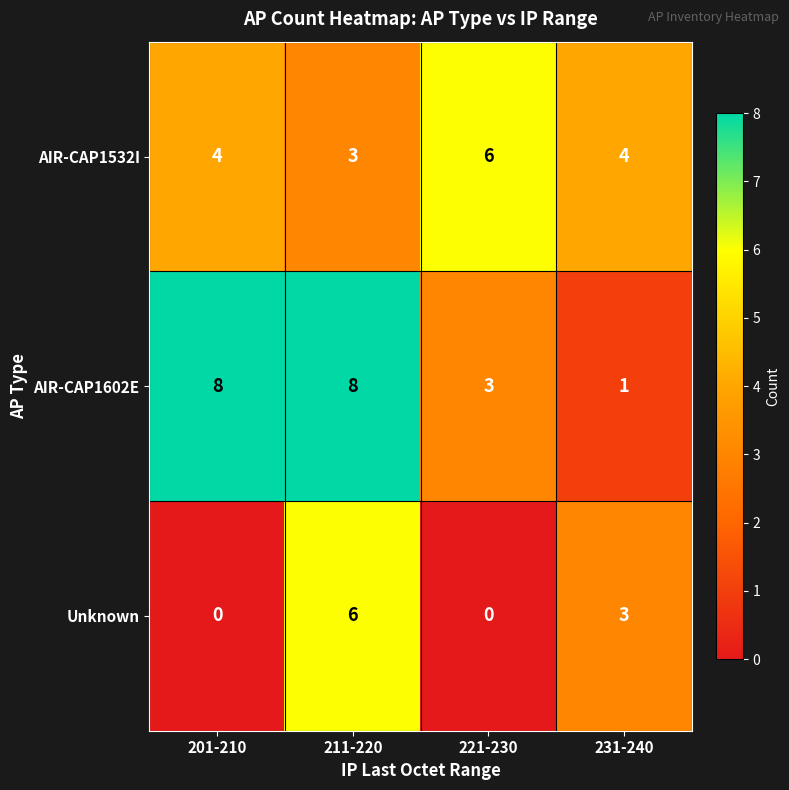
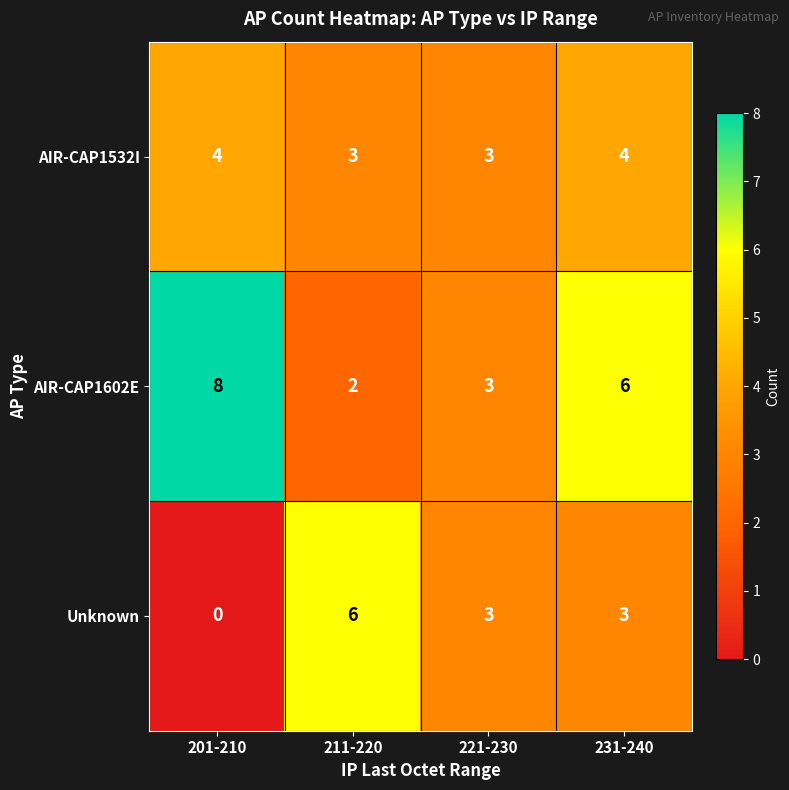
AIR-CAP1532I, 221-230: 6 -> 3
AIR-CAP1602E, 211-220: 8 -> 2
AIR-CAP1602E, 231-240: 1 -> 6
Unknown, 221-230: 0 -> 3
